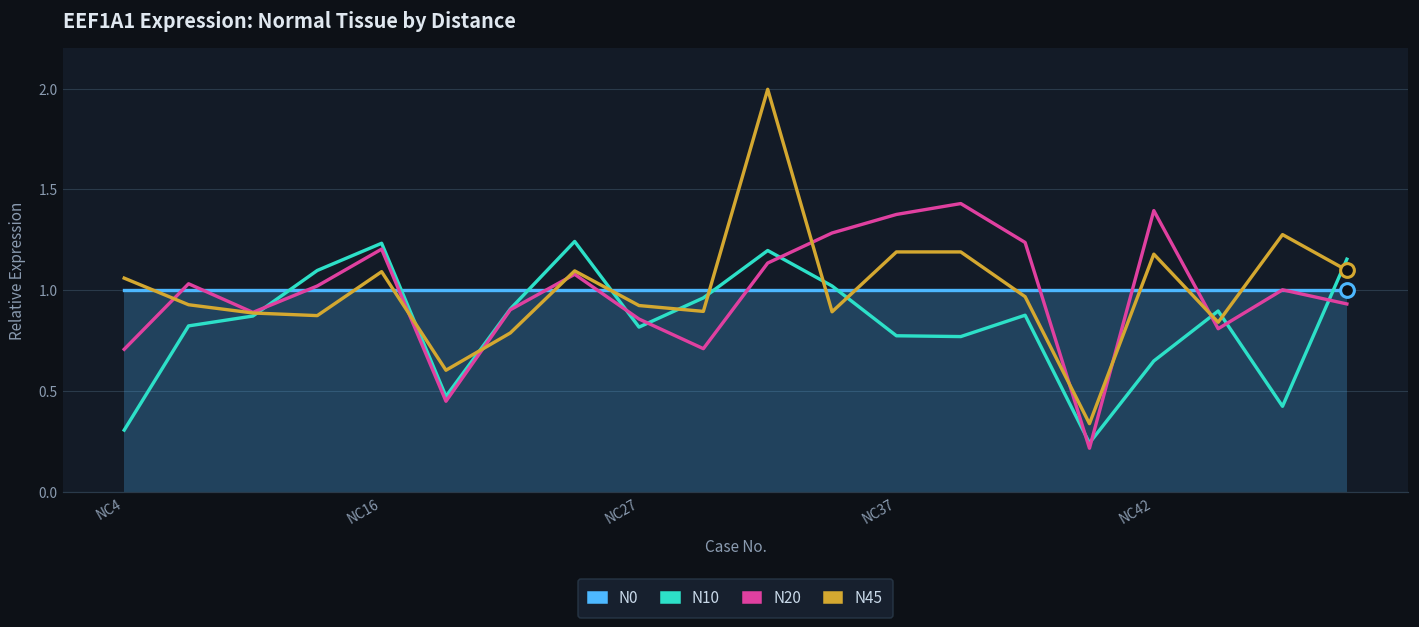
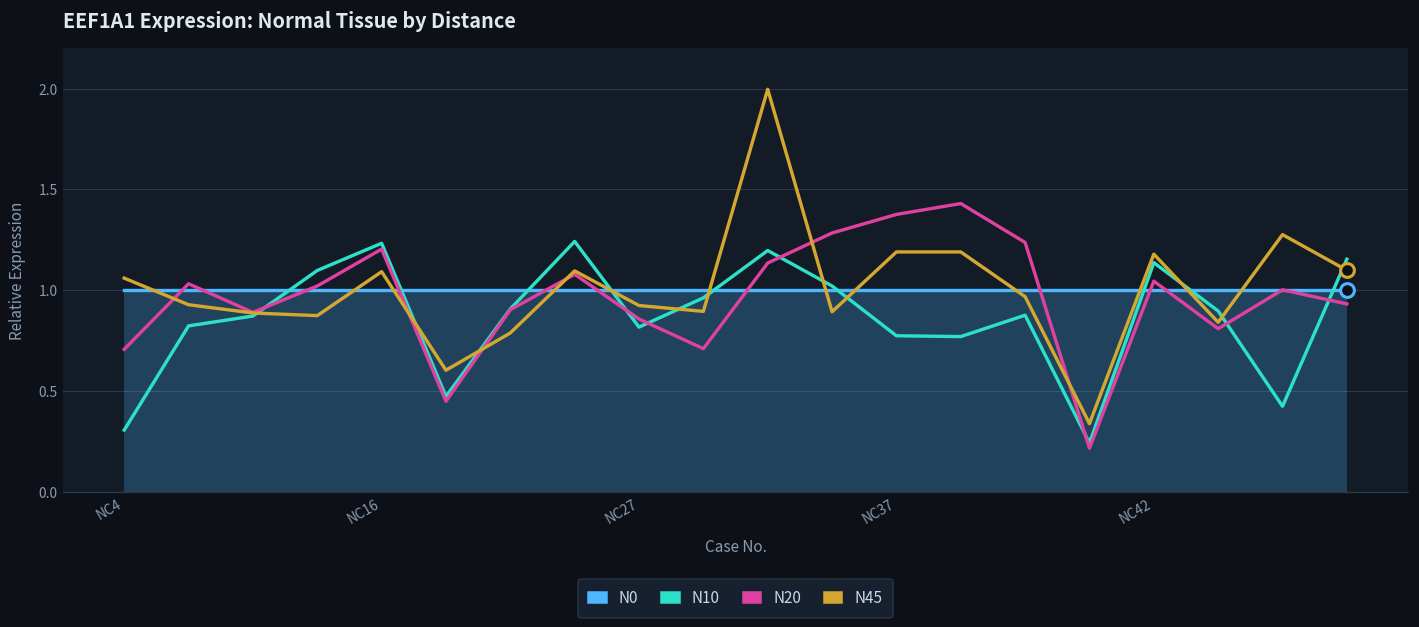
N10, NC42: 0.65 -> 1.14
N20, NC42: 1.40 -> 1.05
